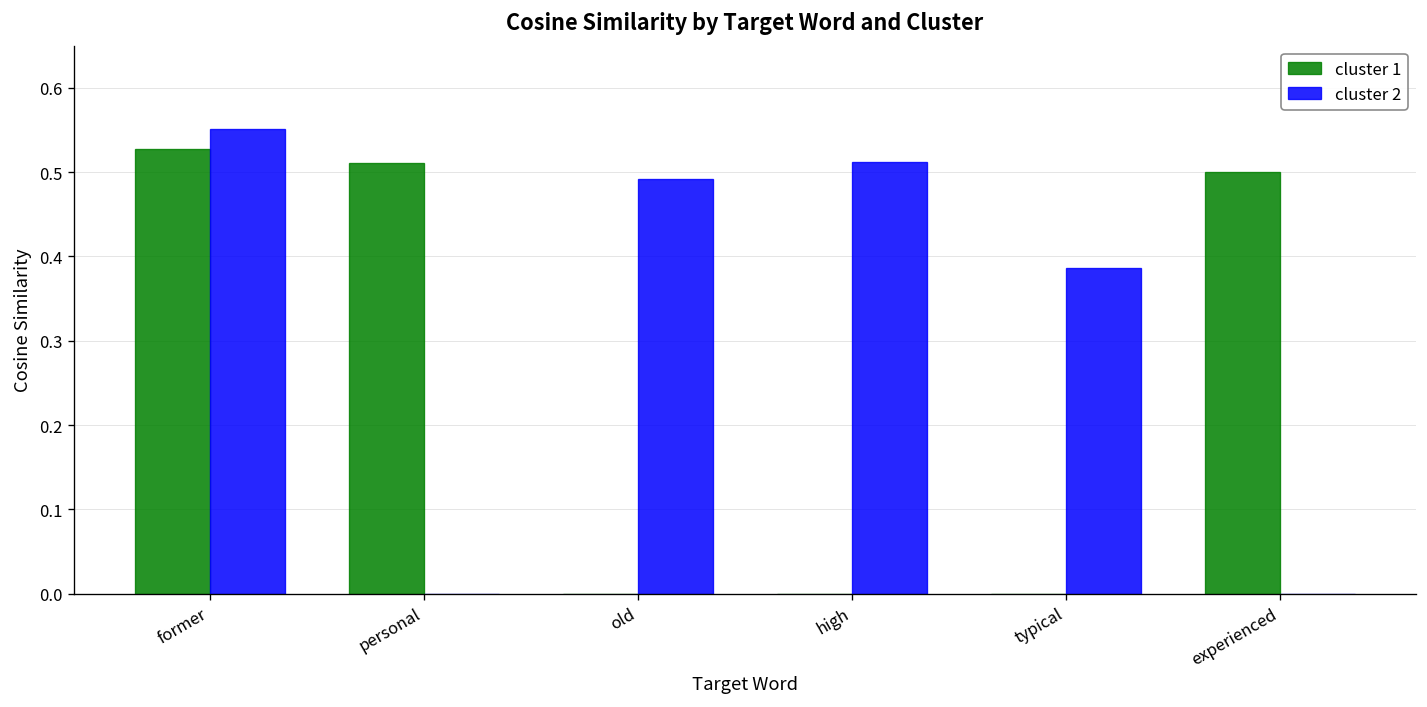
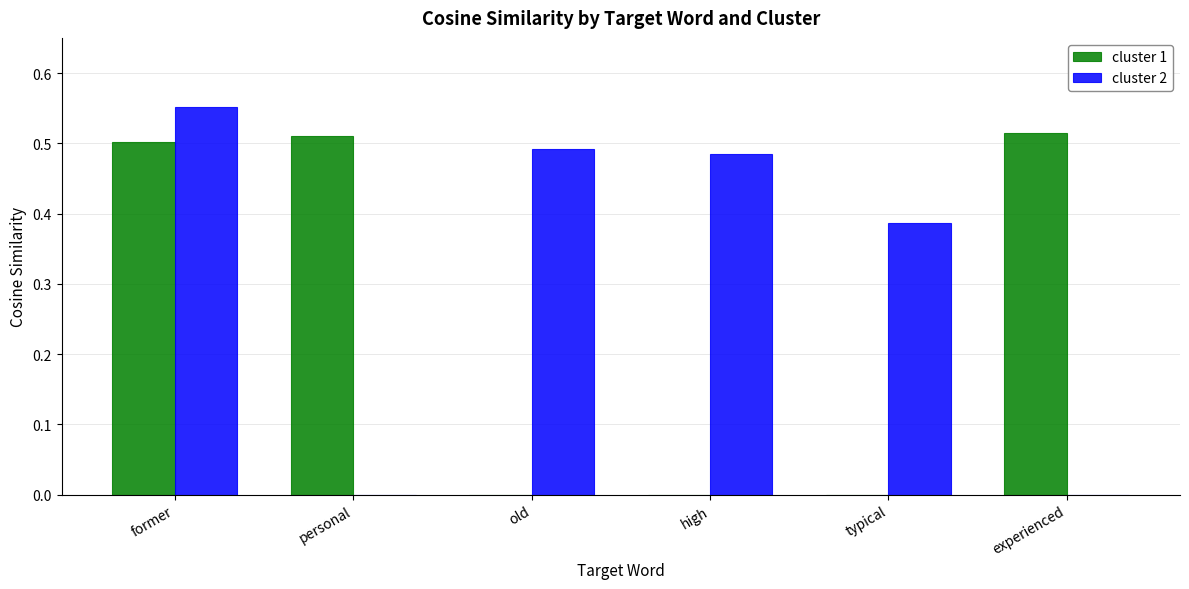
cluster 1, former: 0.53 -> 0.50
cluster 2, high: 0.51 -> 0.49
cluster 1, experienced: 0.50 -> 0.51
